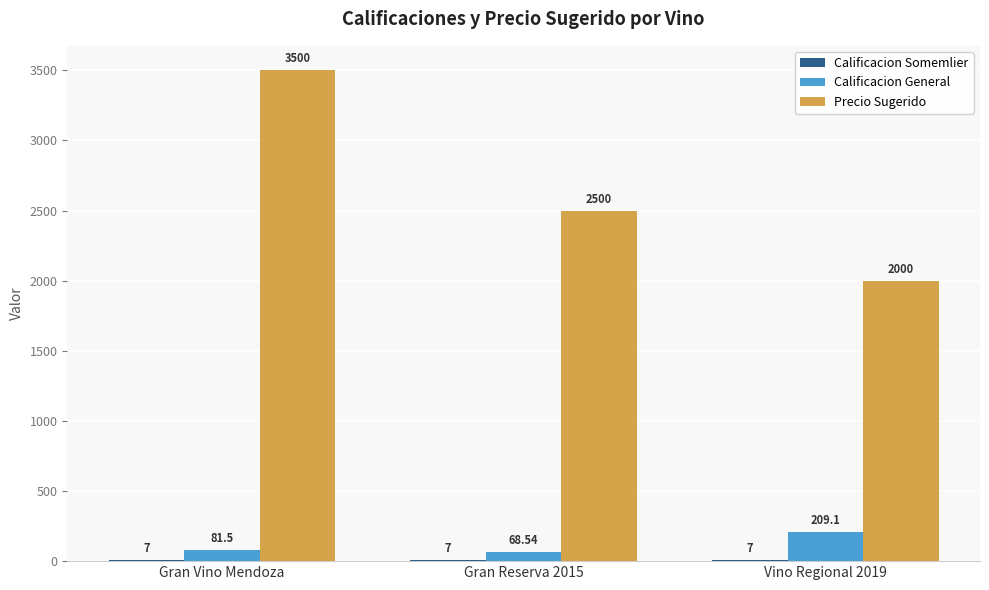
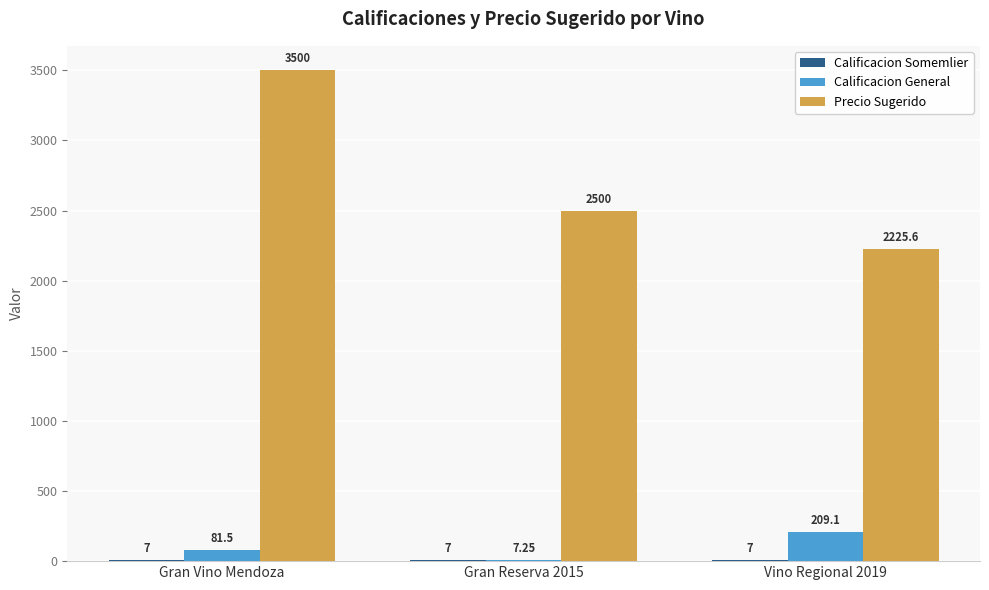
Calificacion General, Gran Reserva 2015: 68.54 -> 7.25
Precio Sugerido, Vino Regional 2019: 2000 -> 2225.6
